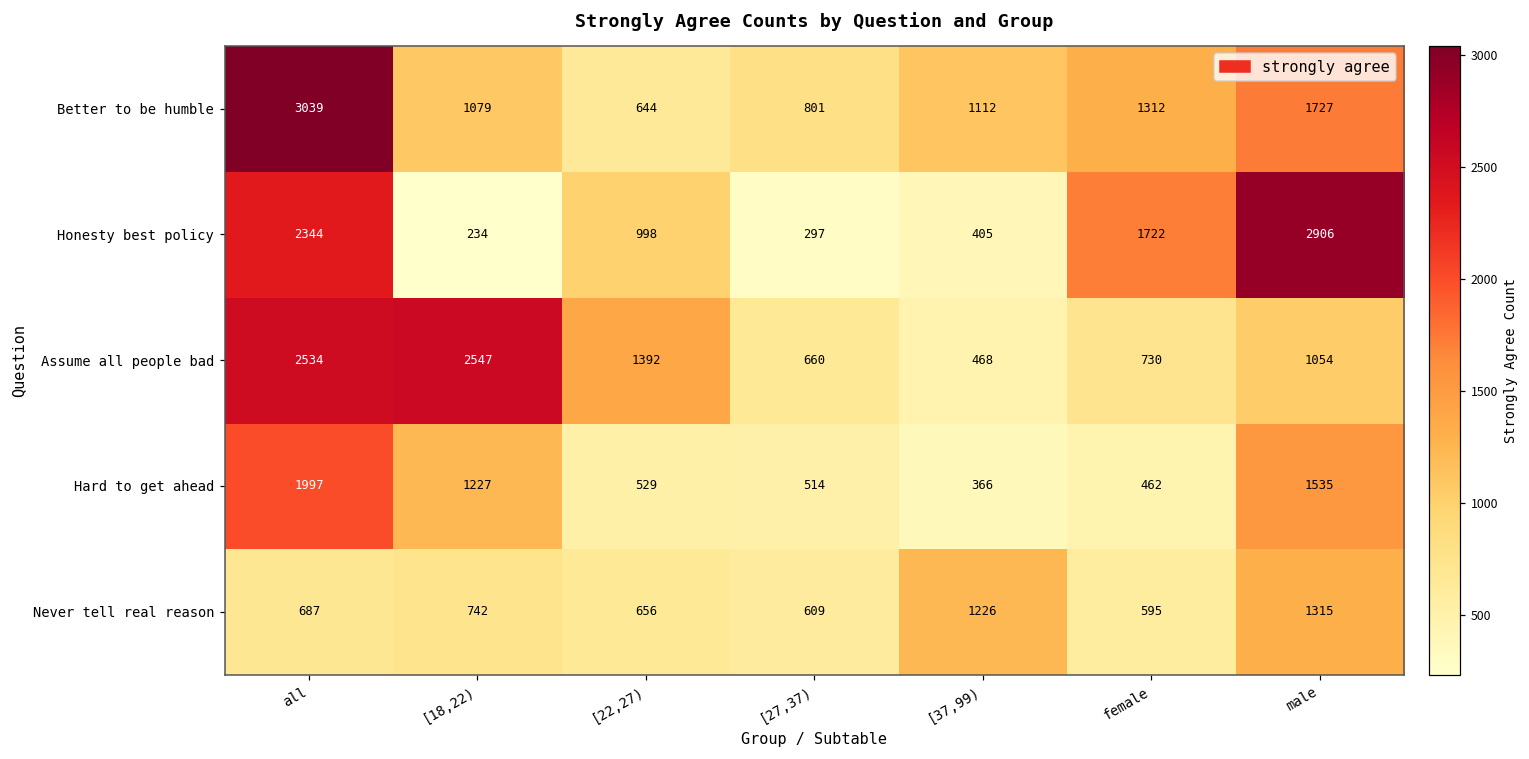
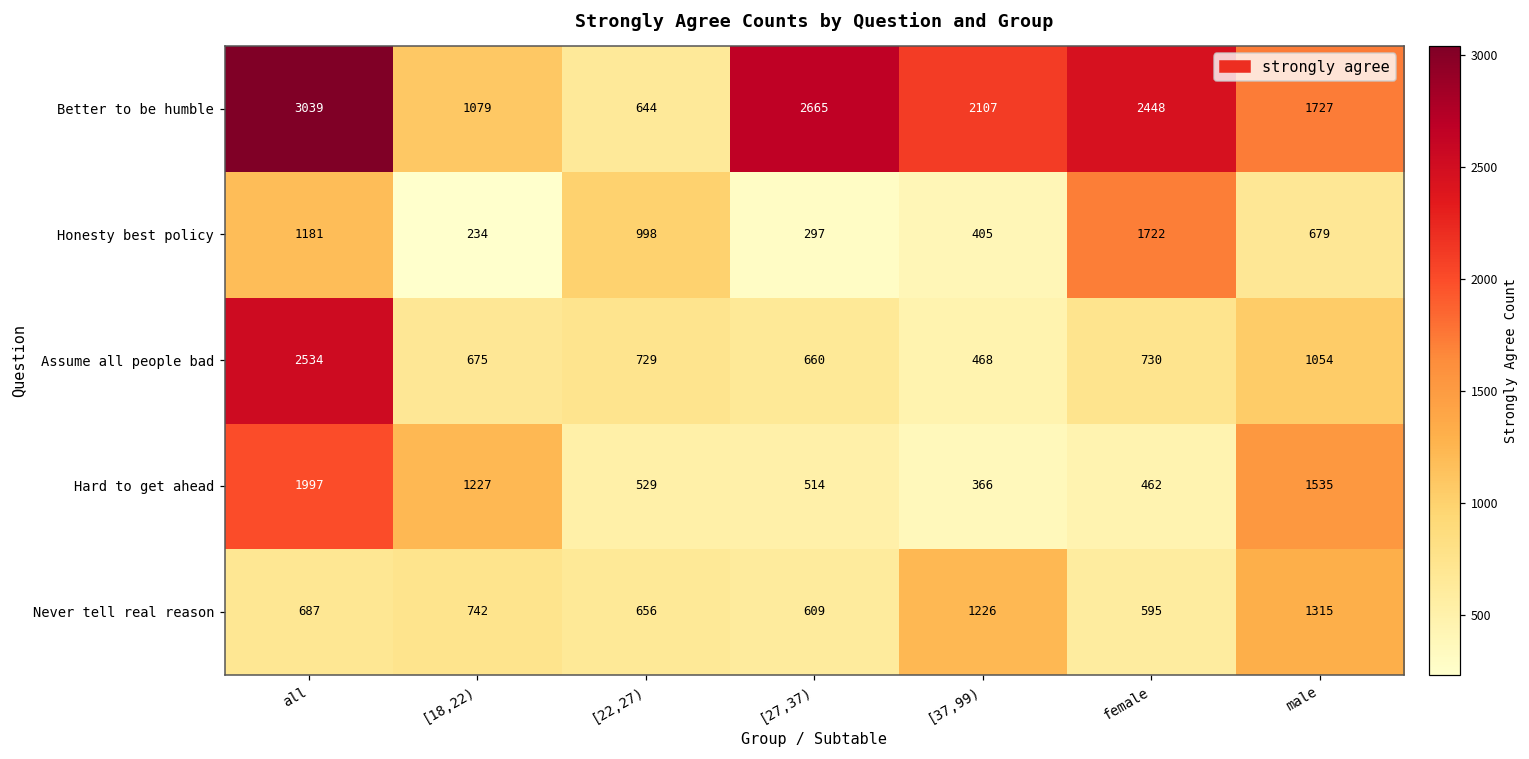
Better to be humble, [27,37): 801 -> 2665
Better to be humble, [37,99): 1112 -> 2107
Better to be humble, female: 1312 -> 2448
Honesty best policy, all: 2344 -> 1181
Honesty best policy, male: 2906 -> 679
Assume all people bad, [18,22): 2547 -> 675
Assume all people bad, [22,27): 1392 -> 729
